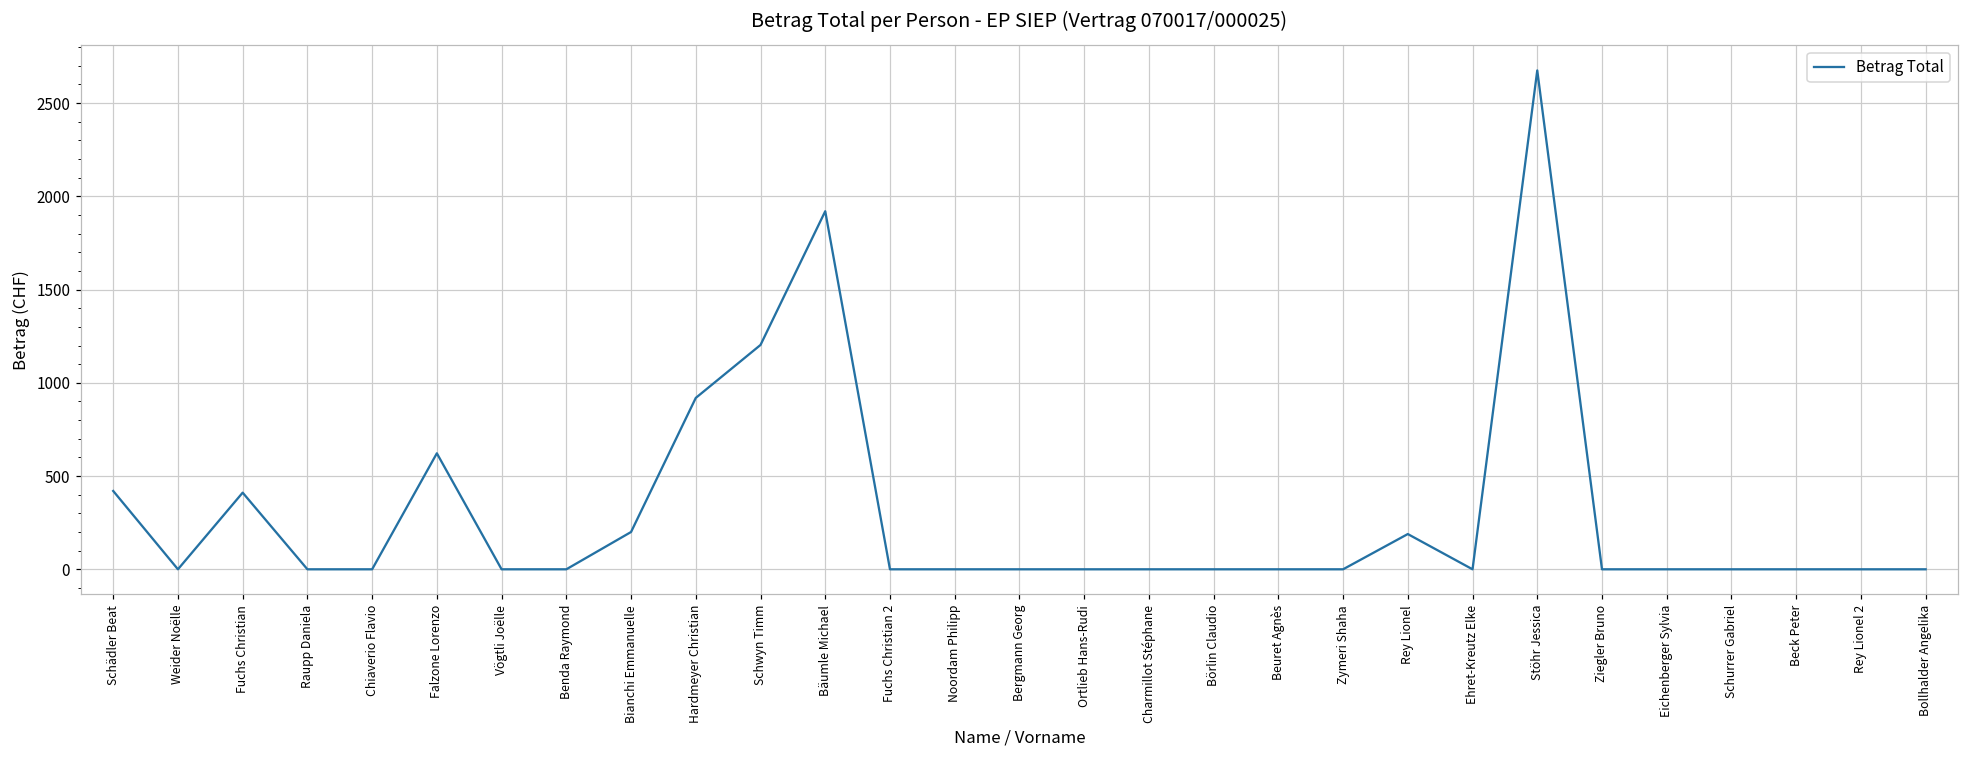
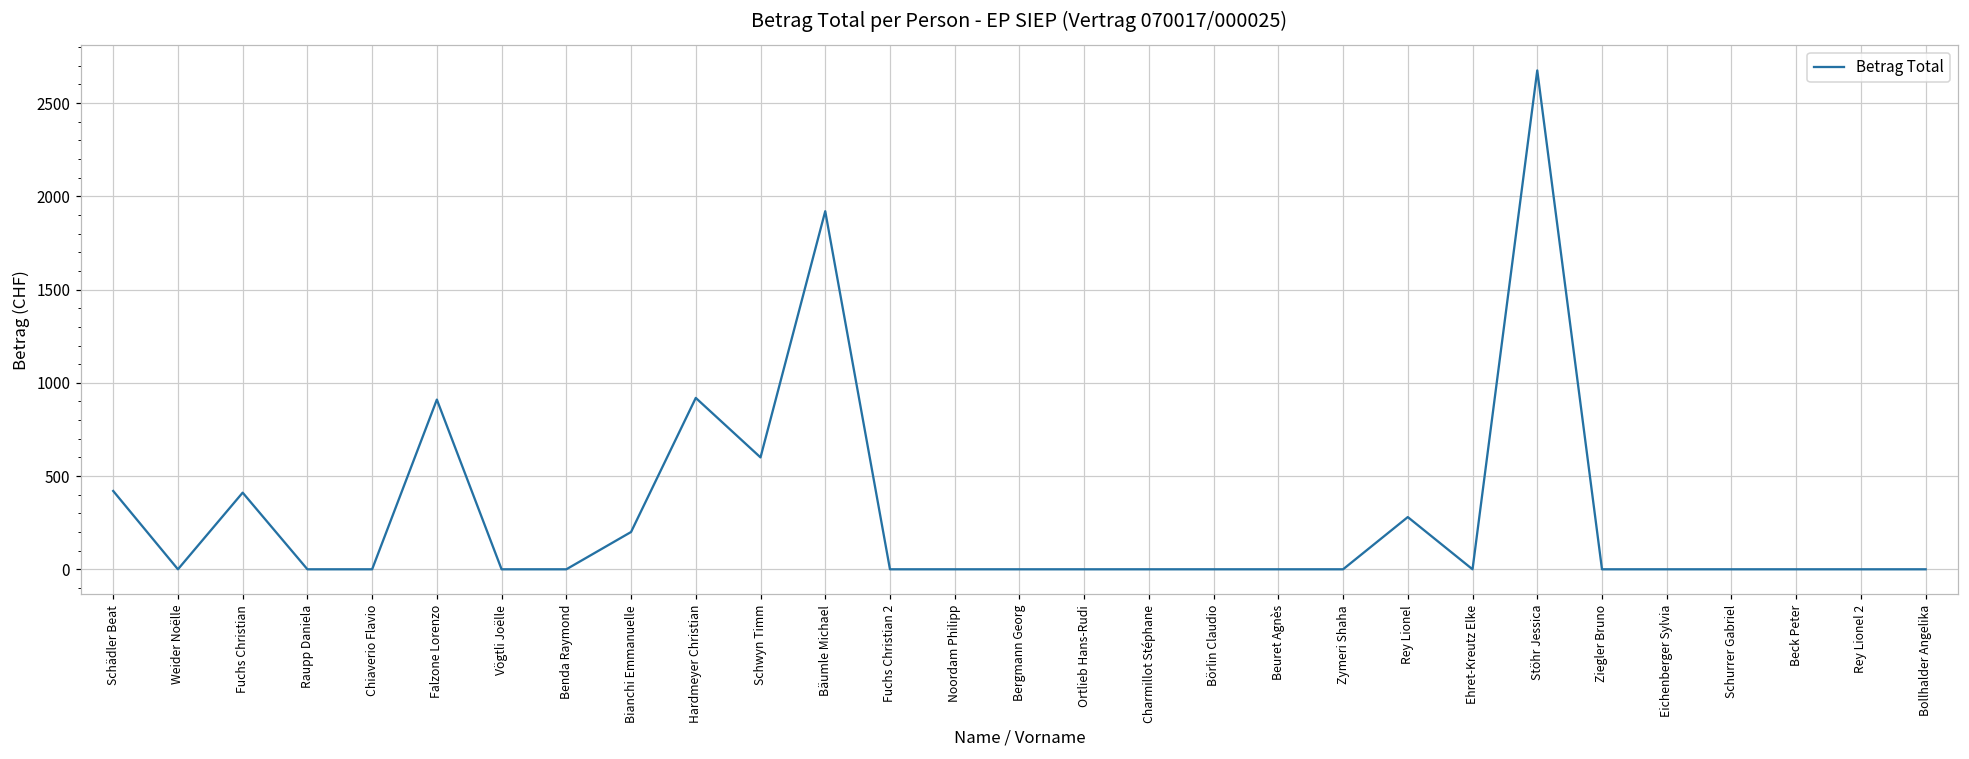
Falzone Lorenzo: 620 -> 910
Schwyn Timm: 1200 -> 600
Rey Lionel: 190 -> 280
